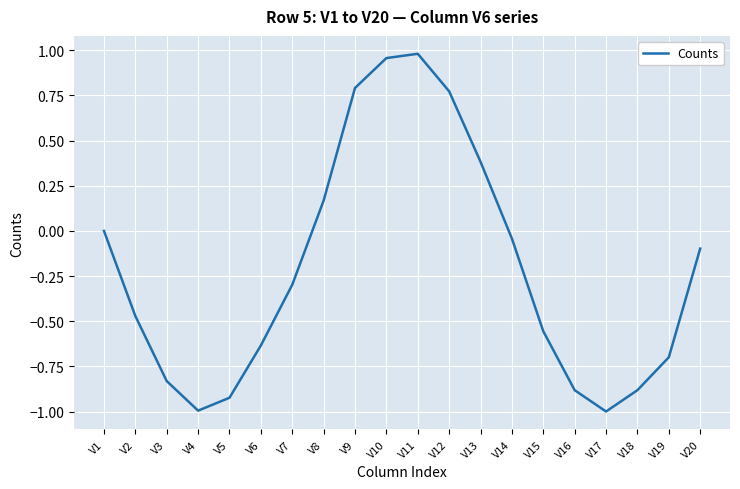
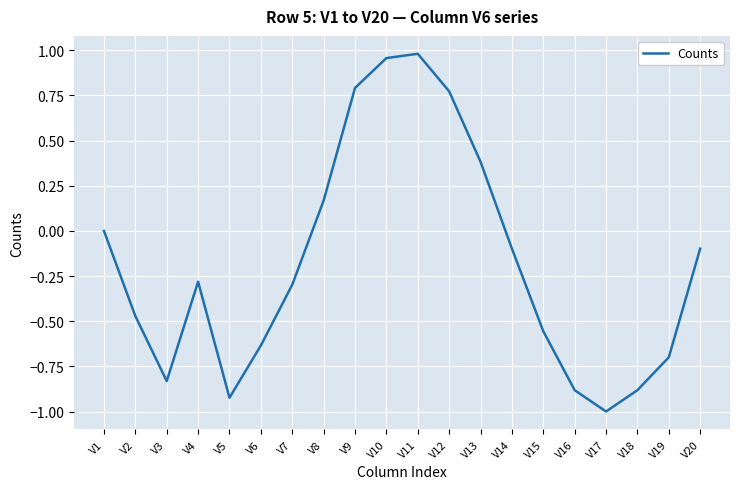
V4: -1.00 -> -0.28
V14: -0.04 -> -0.10
